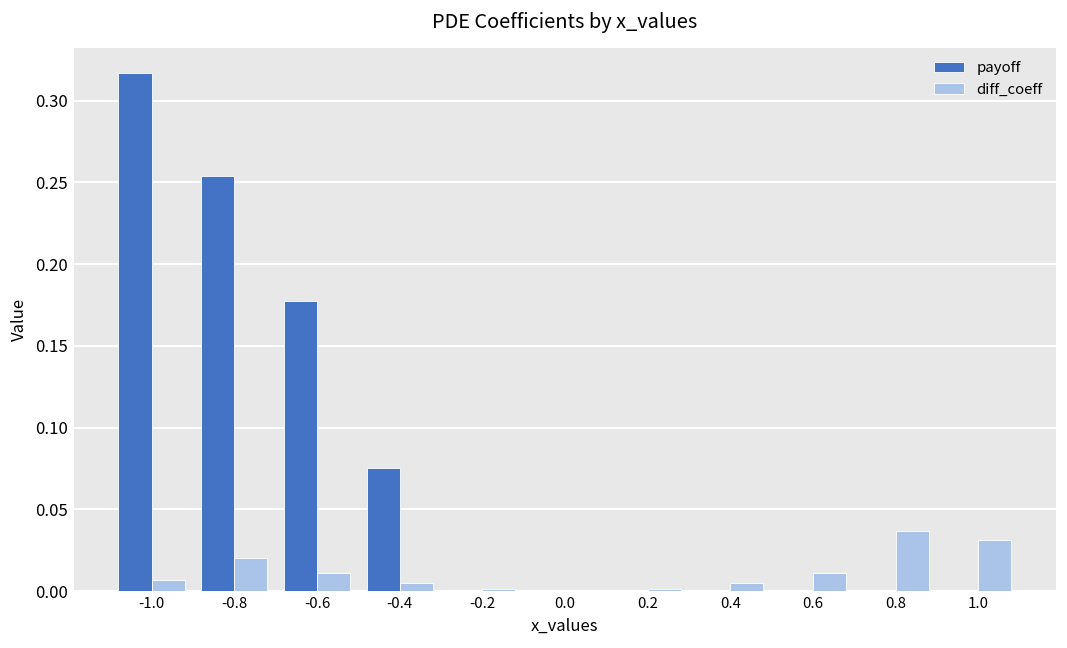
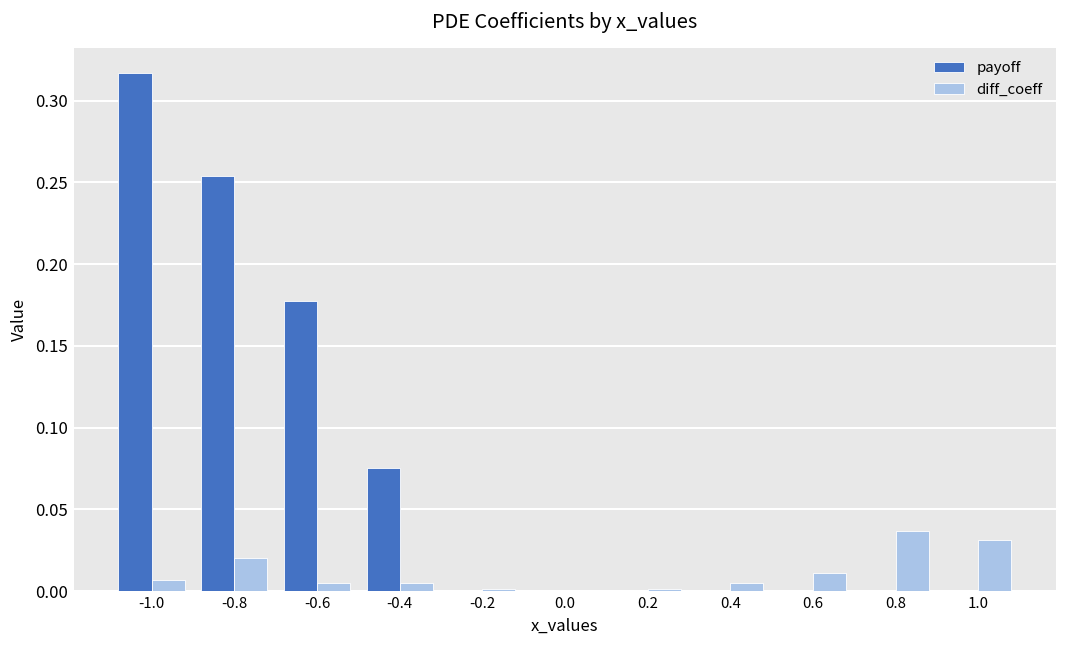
diff_coeff, -0.6: 0.011 -> 0.005
